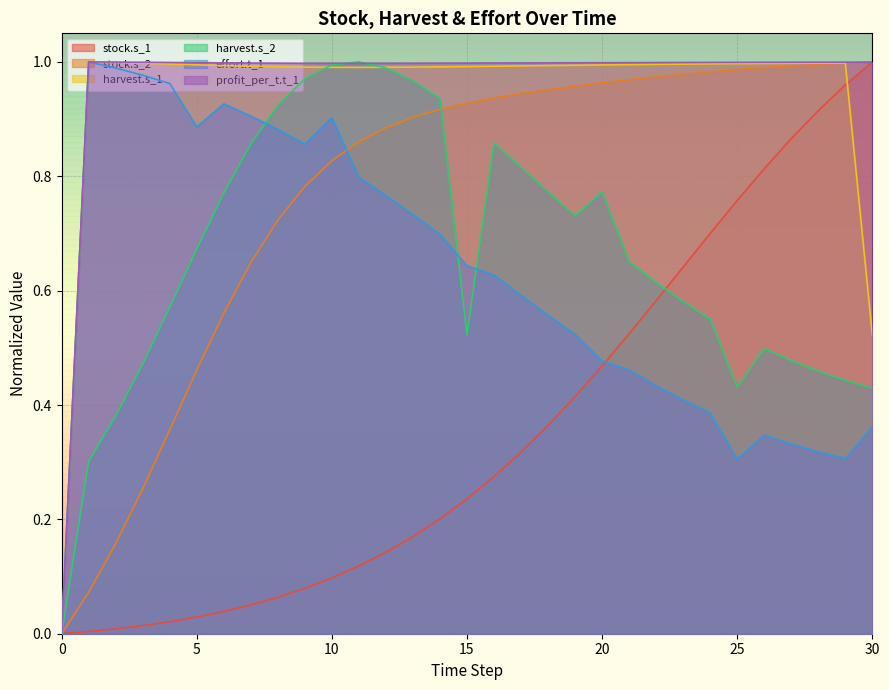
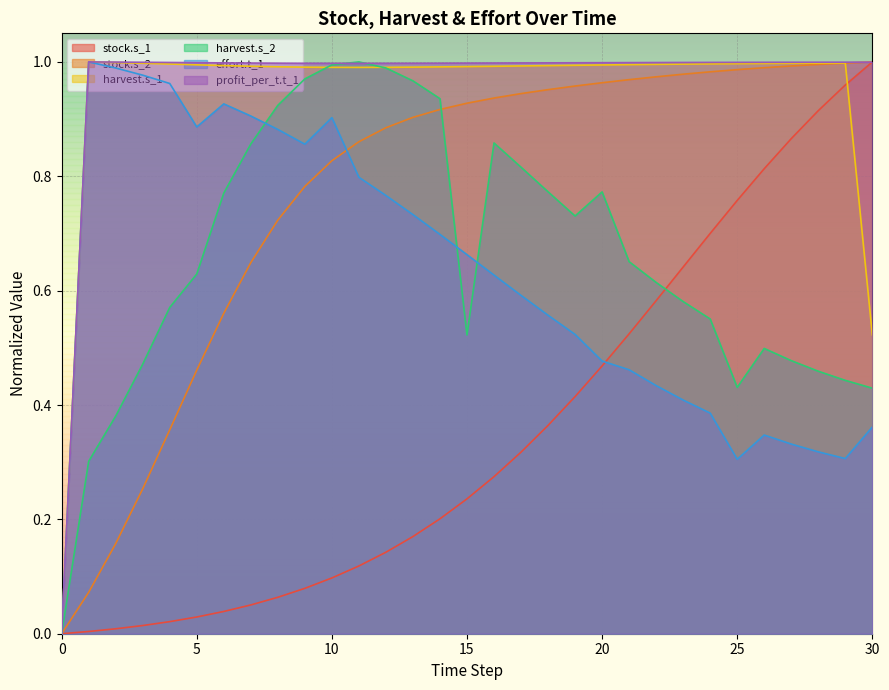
harvest.s_2, 5: 0.67 -> 0.63
effort.t_1, 15: 0.64 -> 0.66
